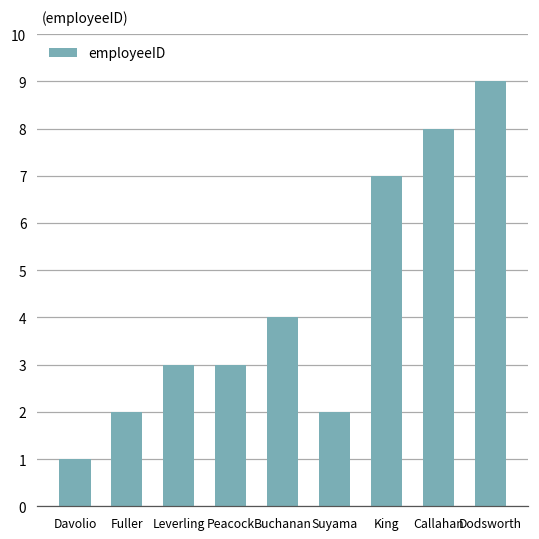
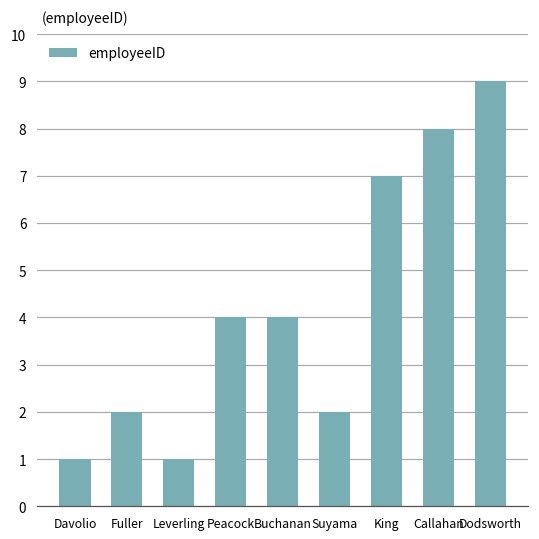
Leverling: 3 -> 1
Peacock: 3 -> 4
